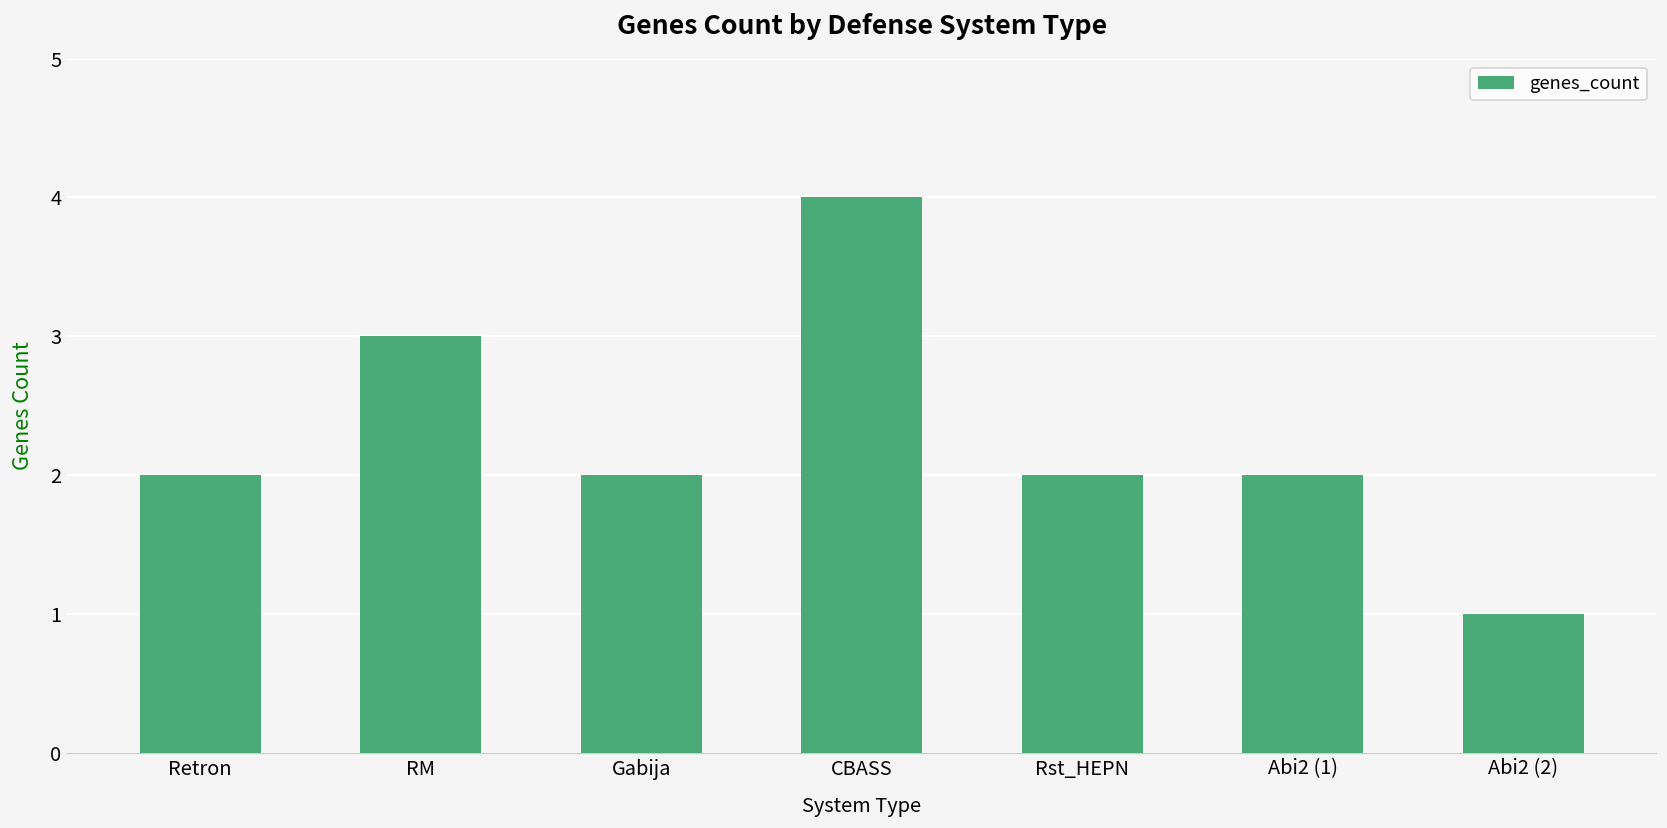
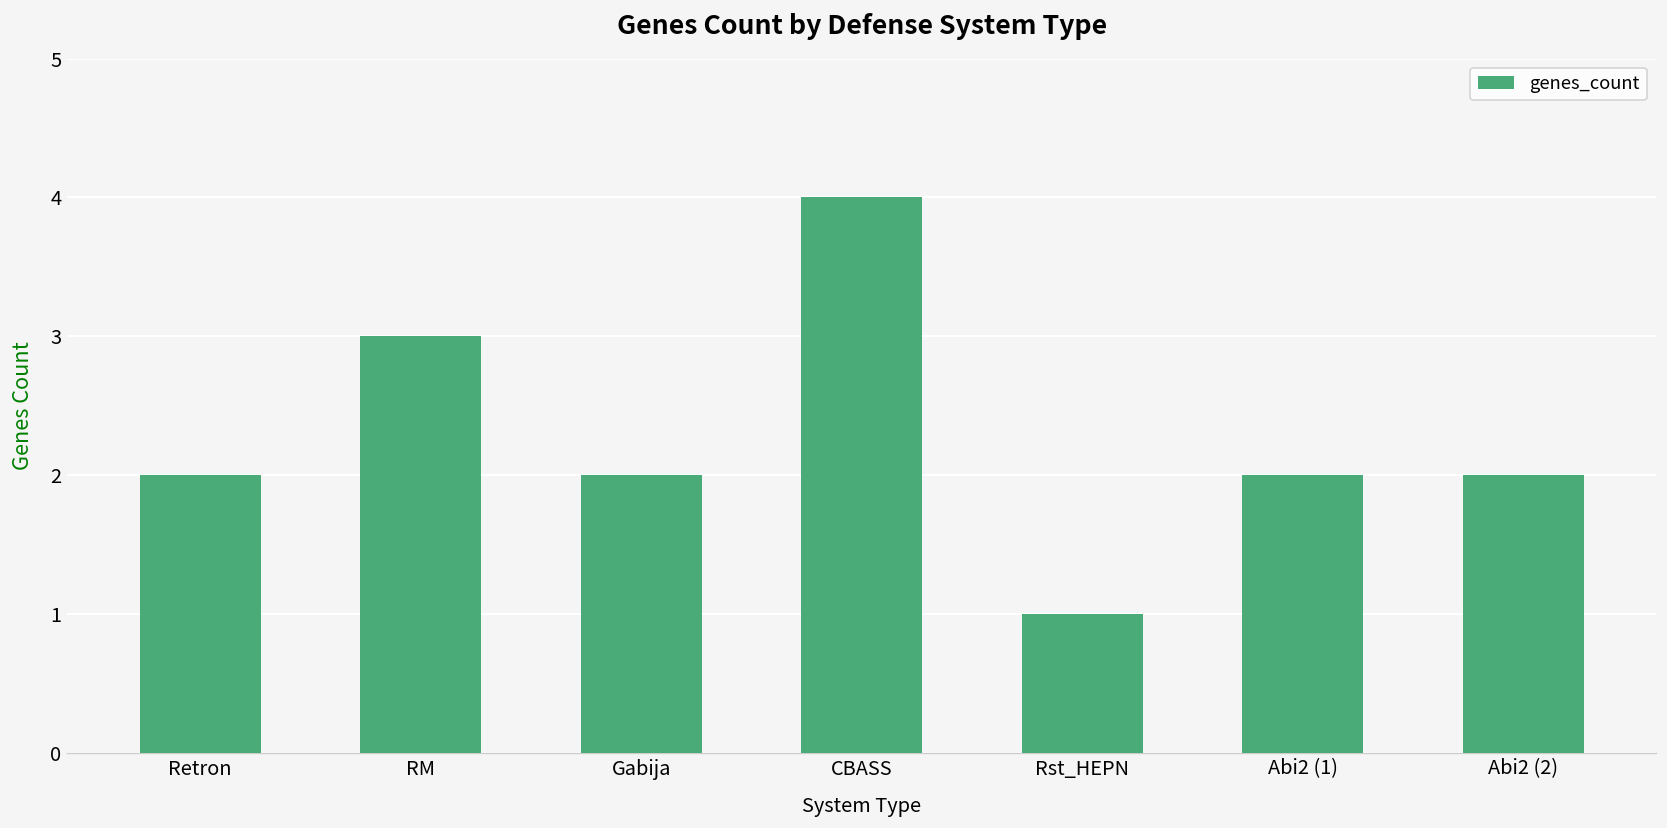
Rst_HEPN: 2 -> 1
Abi2 (2): 1 -> 2
